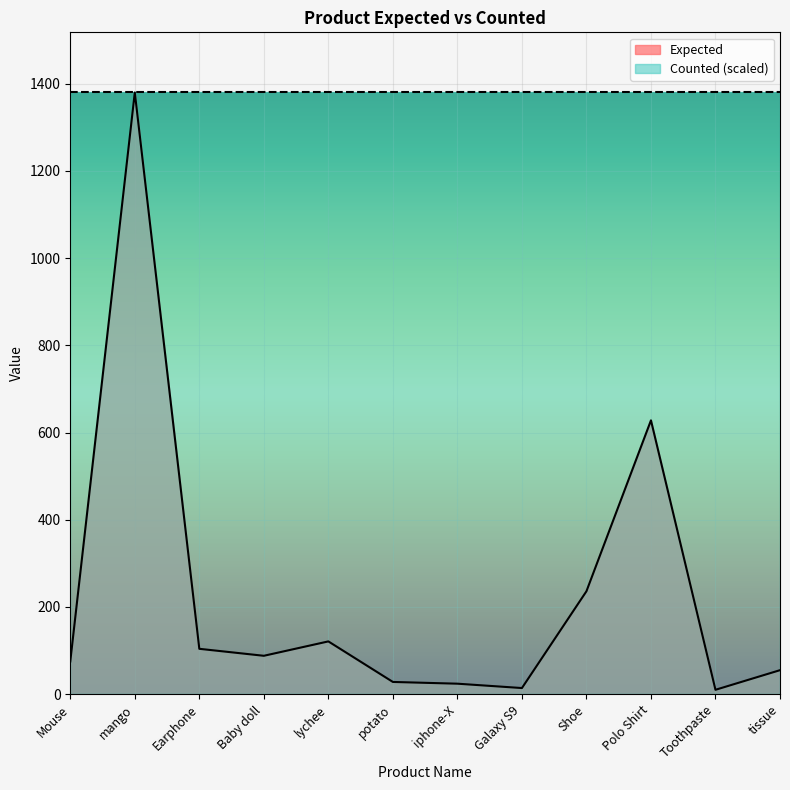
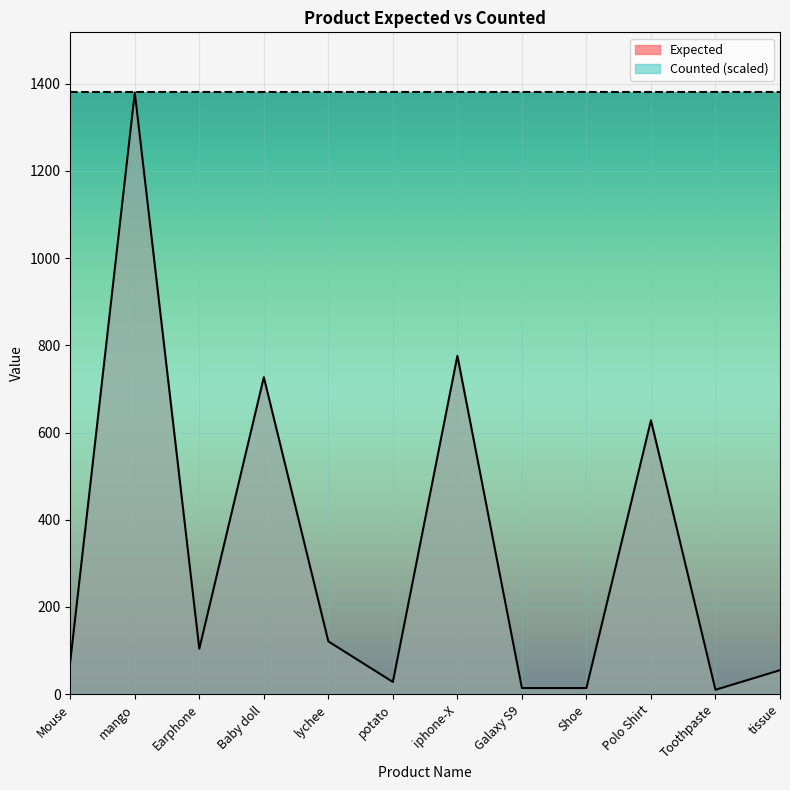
Expected, Baby doll: 90 -> 730
Expected, iphone-X: 20 -> 780
Expected, Shoe: 240 -> 10
